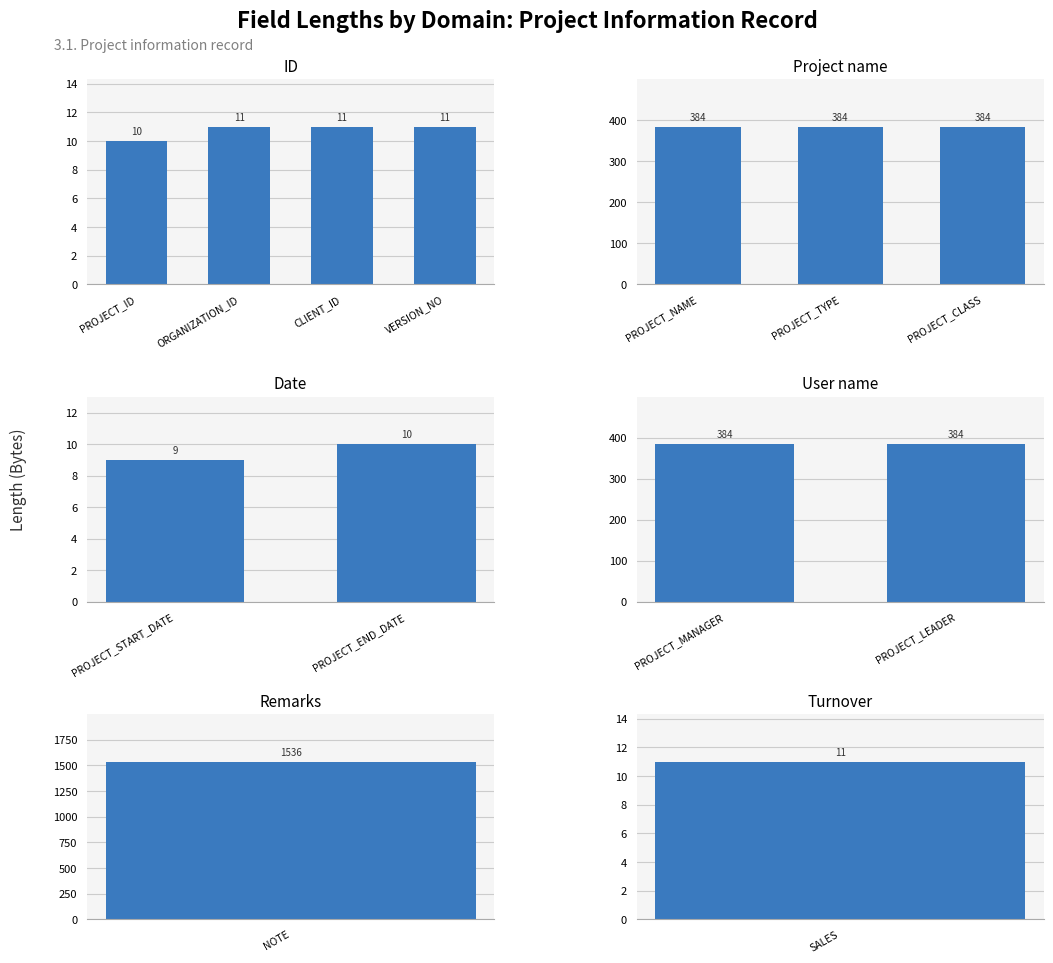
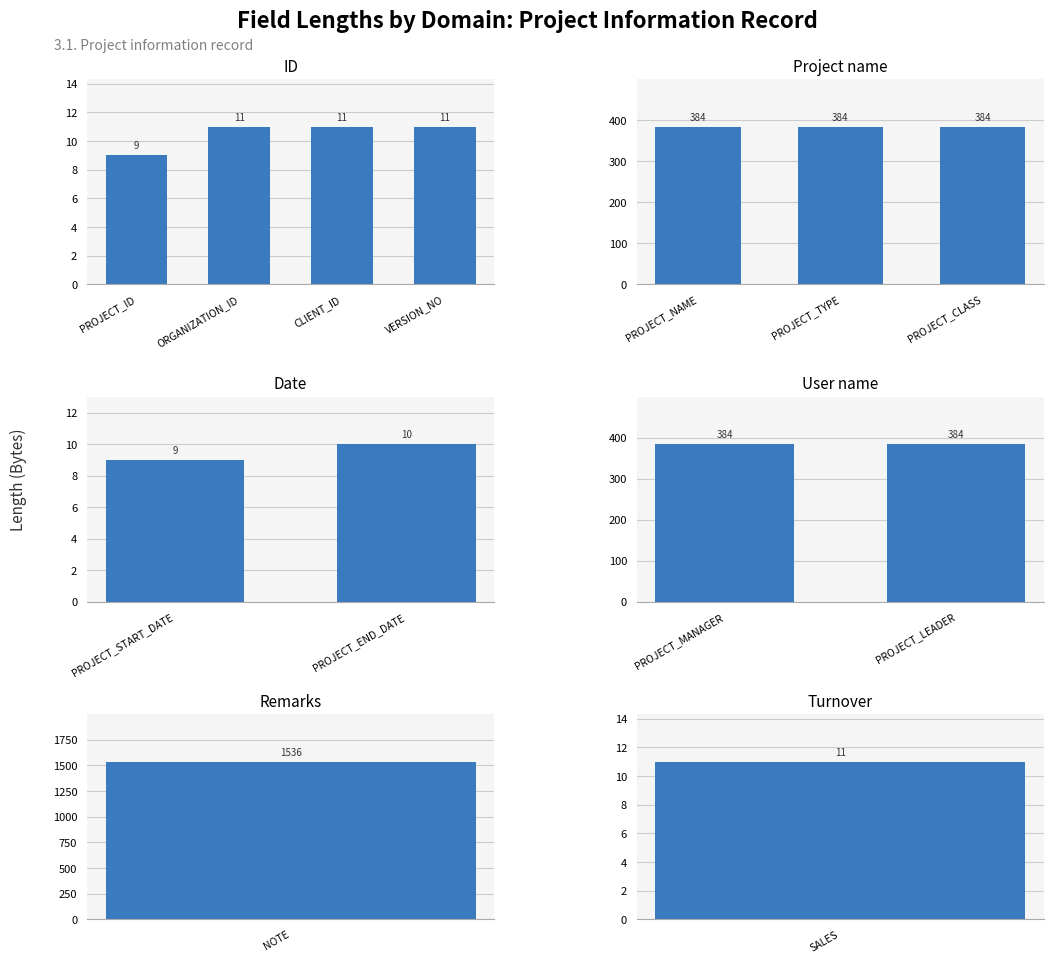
ID, PROJECT_ID: 10 -> 9
